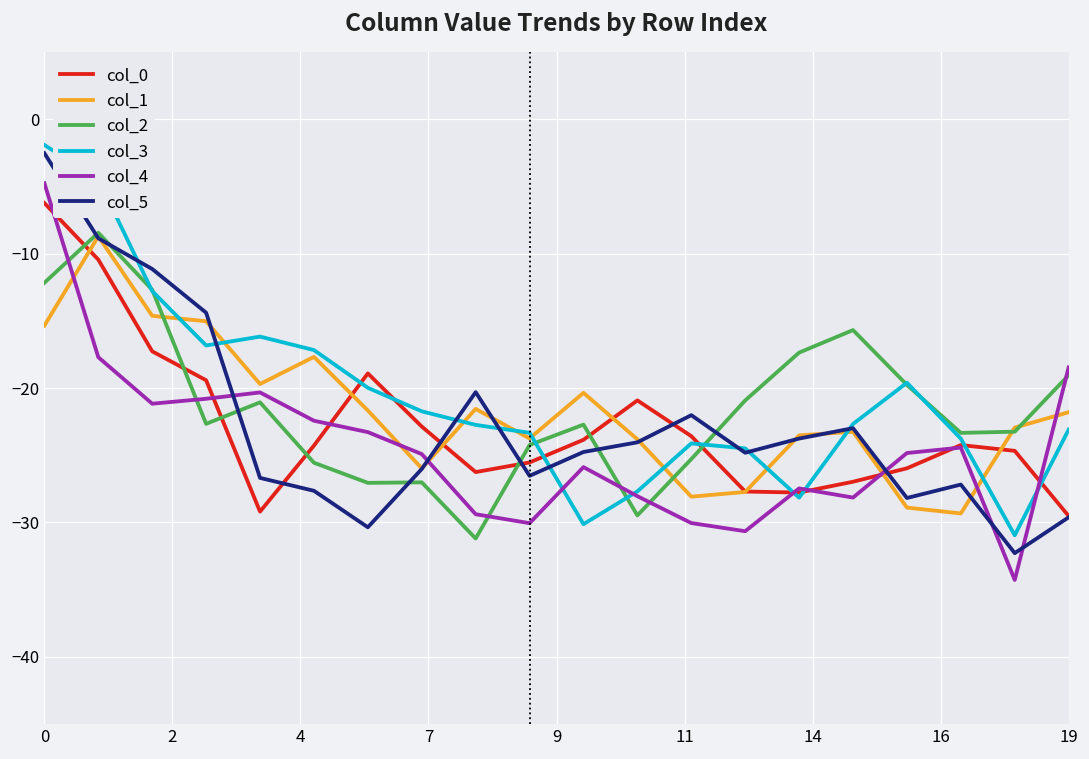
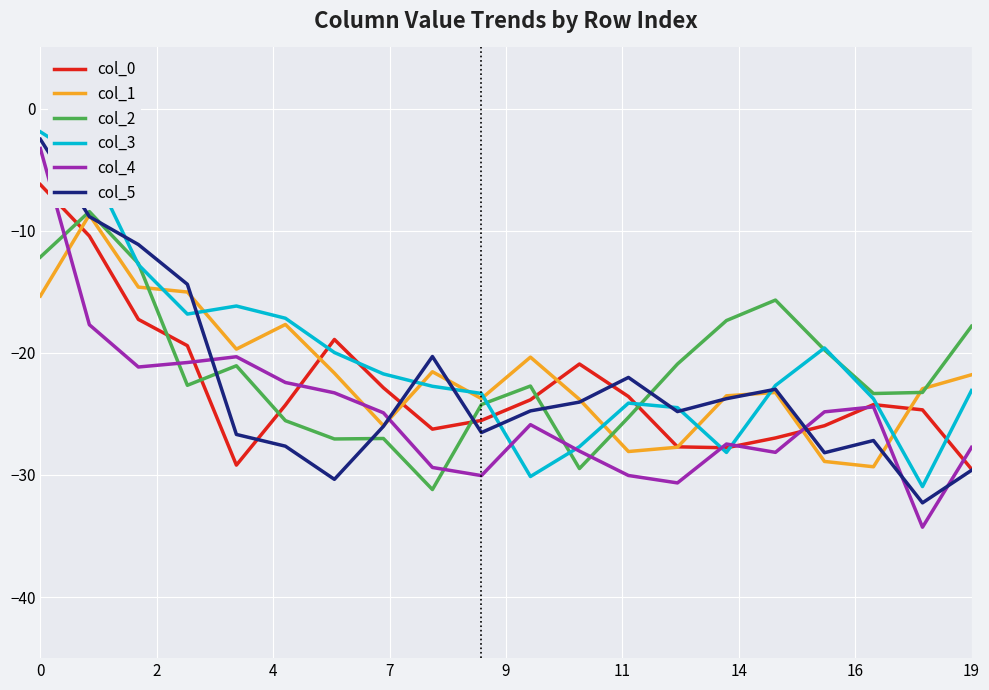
col_4, 0: -4.8 -> -3.3
col_2, 19: -19.0 -> -17.8
col_4, 19: -18.5 -> -27.7
